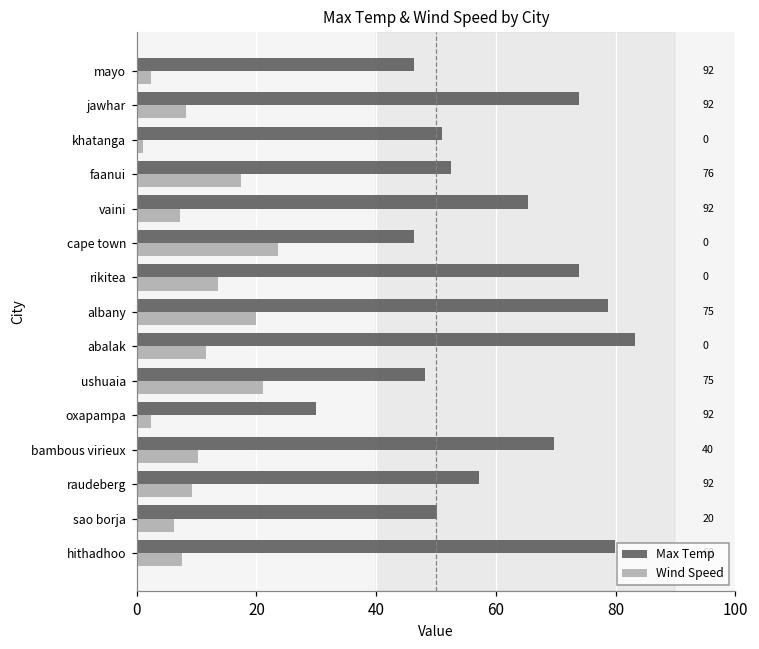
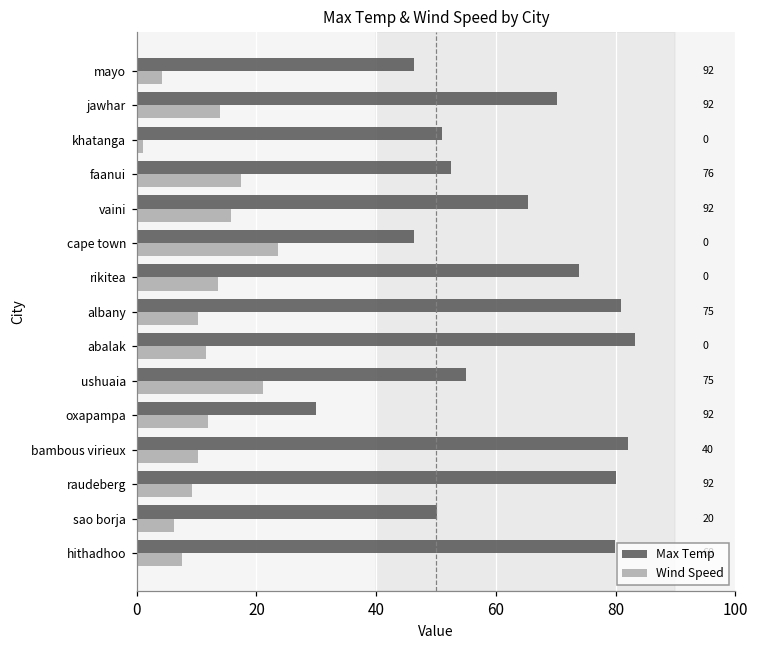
Wind Speed, mayo: 2 -> 4
Max Temp, jawhar: 74 -> 70
Wind Speed, jawhar: 8 -> 14
Wind Speed, vaini: 7 -> 16
Max Temp, albany: 79 -> 81
Wind Speed, albany: 20 -> 10
Max Temp, ushuaia: 48 -> 55
Wind Speed, oxapampa: 2 -> 12
Max Temp, bambous virieux: 70 -> 82
Max Temp, raudeberg: 57 -> 80
